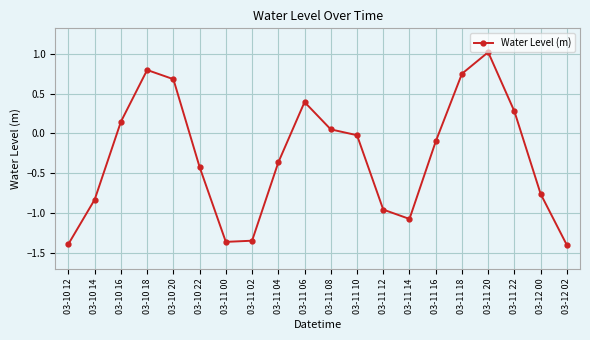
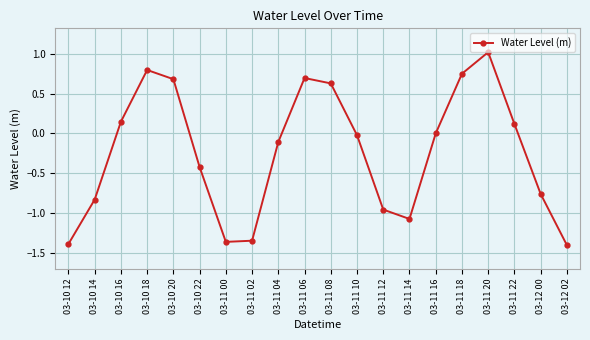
03-11 04: -0.4 -> -0.1
03-11 06: 0.4 -> 0.7
03-11 08: 0.1 -> 0.6
03-11 16: -0.1 -> 0.0
03-11 22: 0.3 -> 0.1
